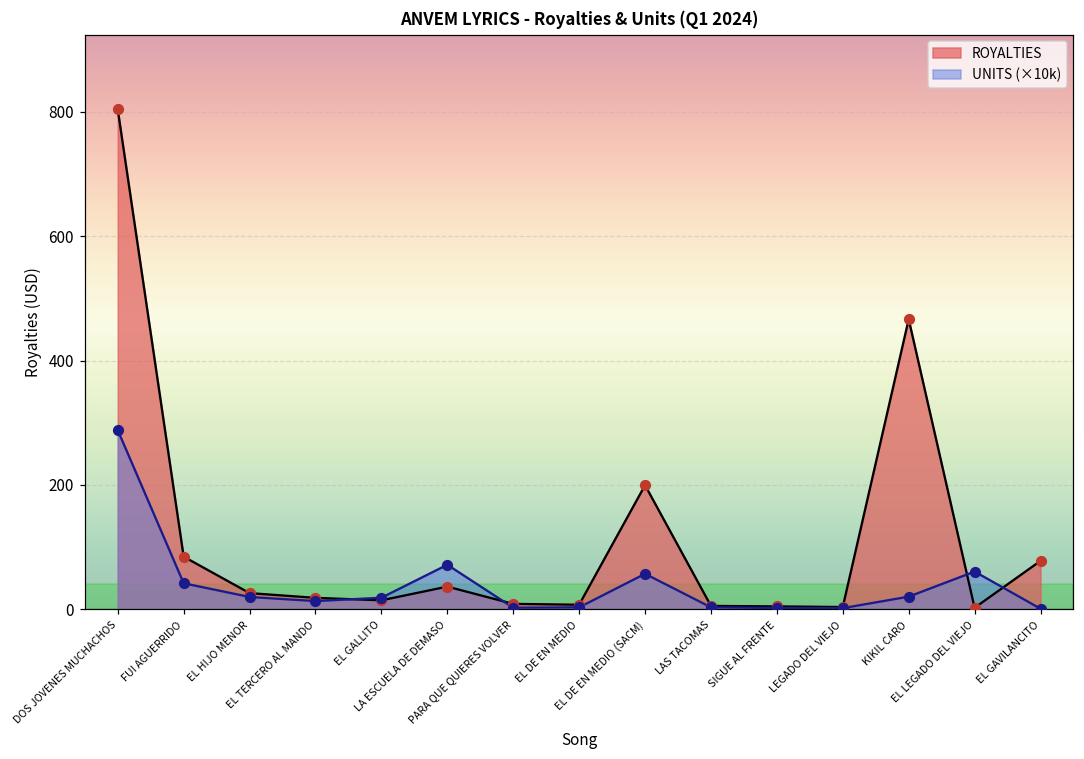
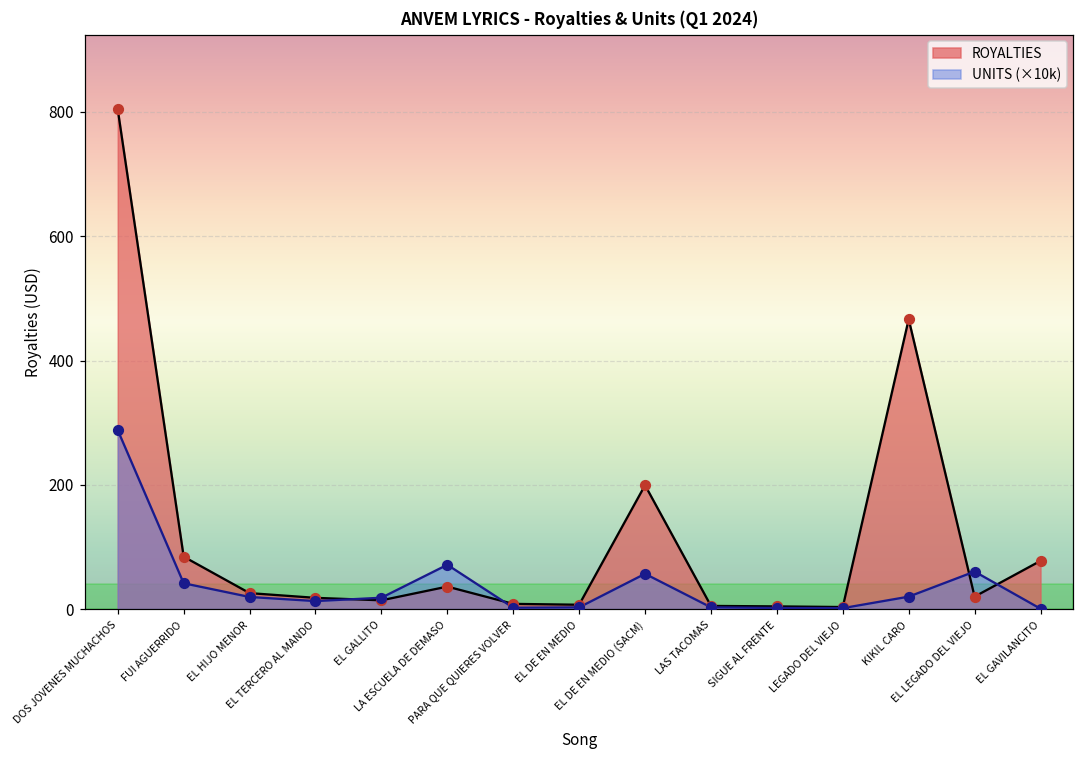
ROYALTIES, EL LEGADO DEL VIEJO: 0 -> 20
